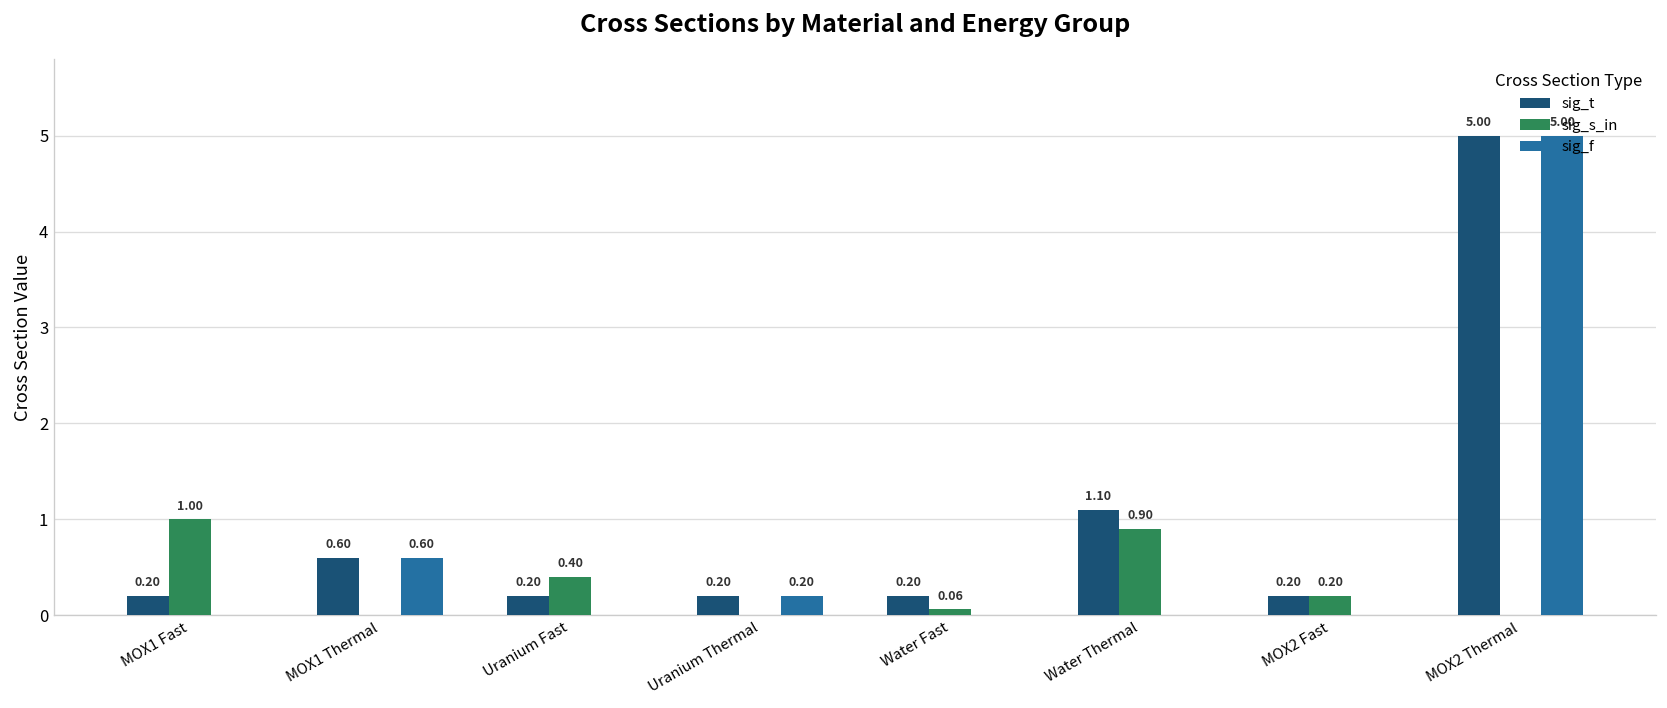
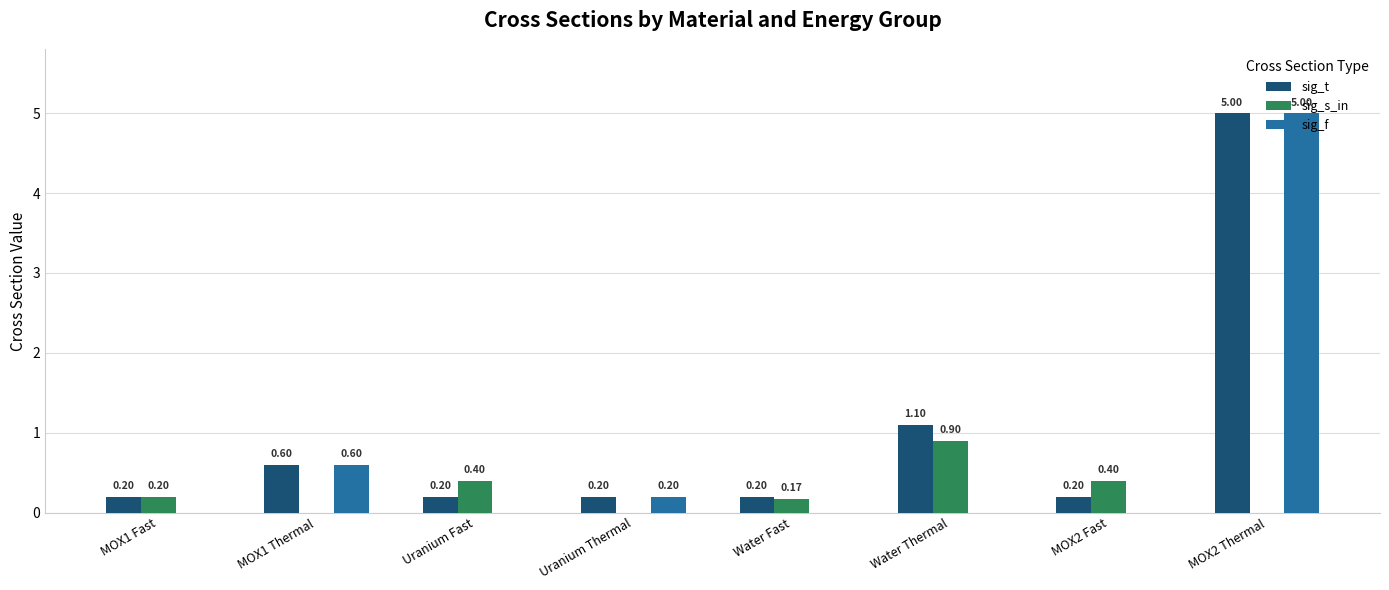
sig_s_in, MOX1 Fast: 1.00 -> 0.20
sig_s_in, Water Fast: 0.06 -> 0.17
sig_s_in, MOX2 Fast: 0.20 -> 0.40
